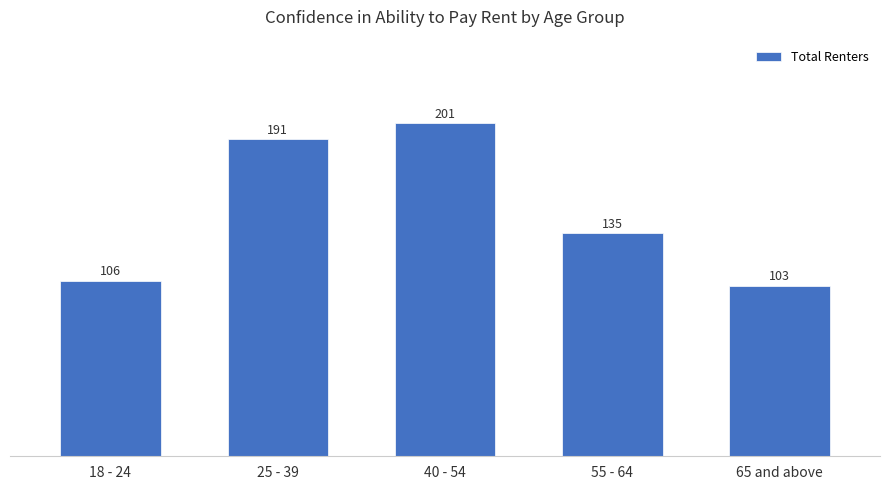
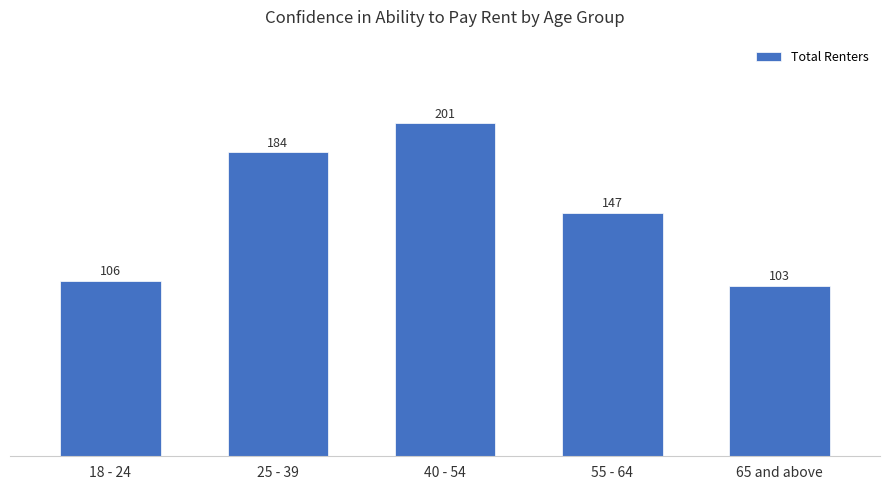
25 - 39: 191 -> 184
55 - 64: 135 -> 147
